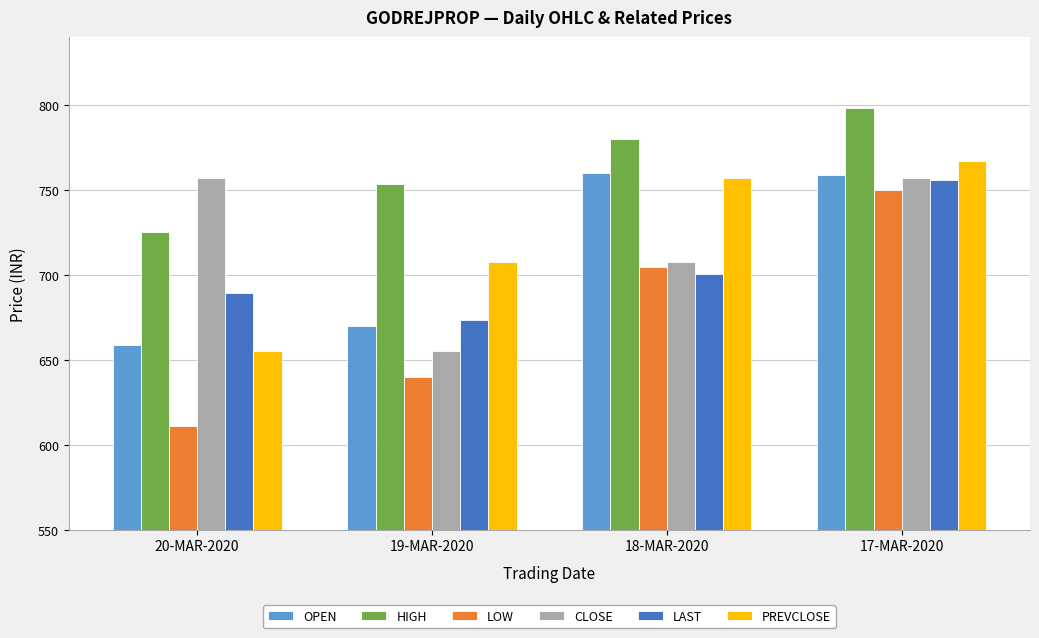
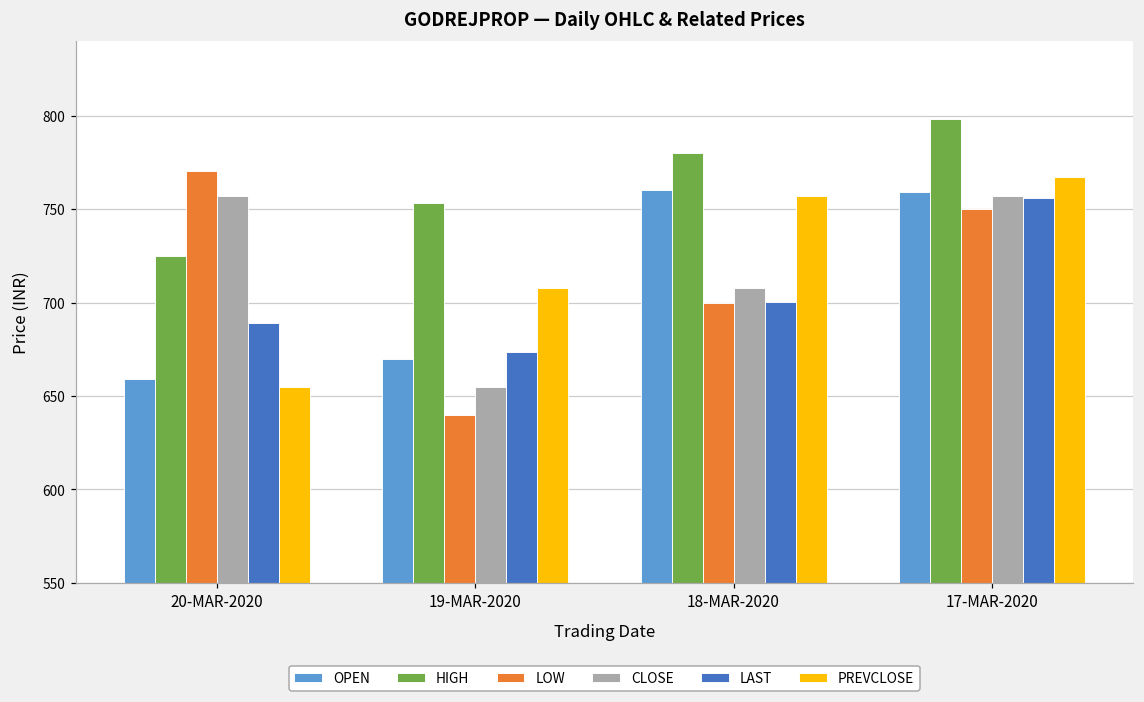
LOW, 20-MAR-2020: 611 -> 770
LOW, 18-MAR-2020: 705 -> 700
